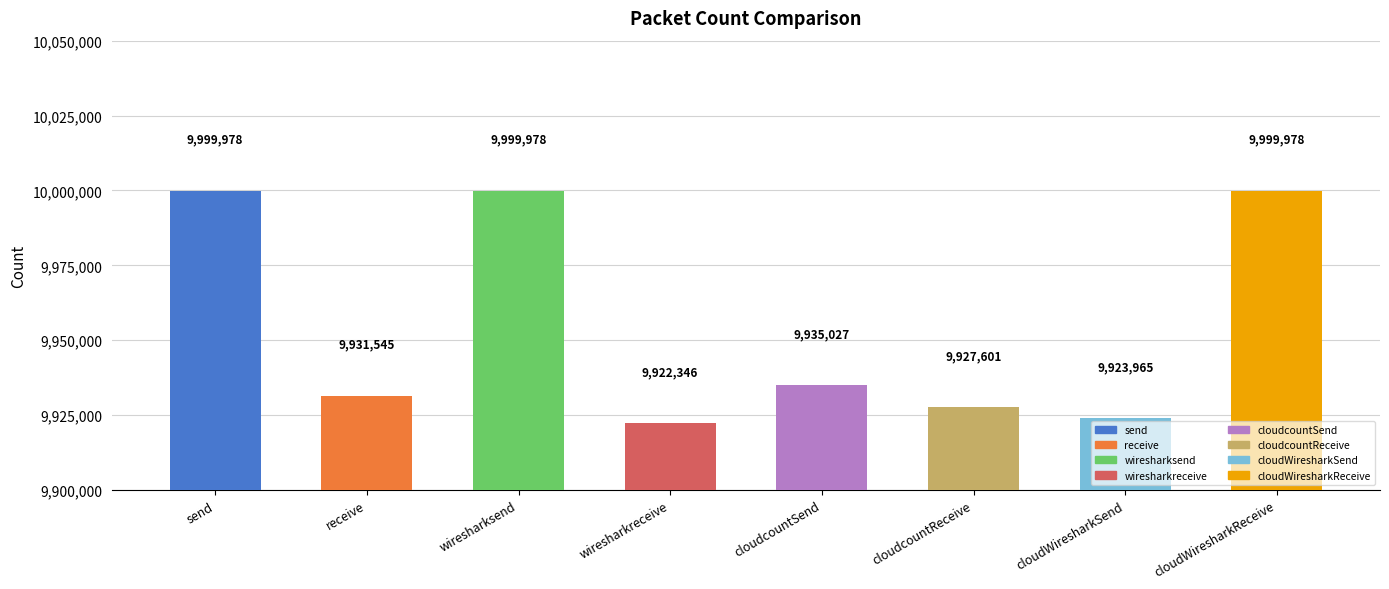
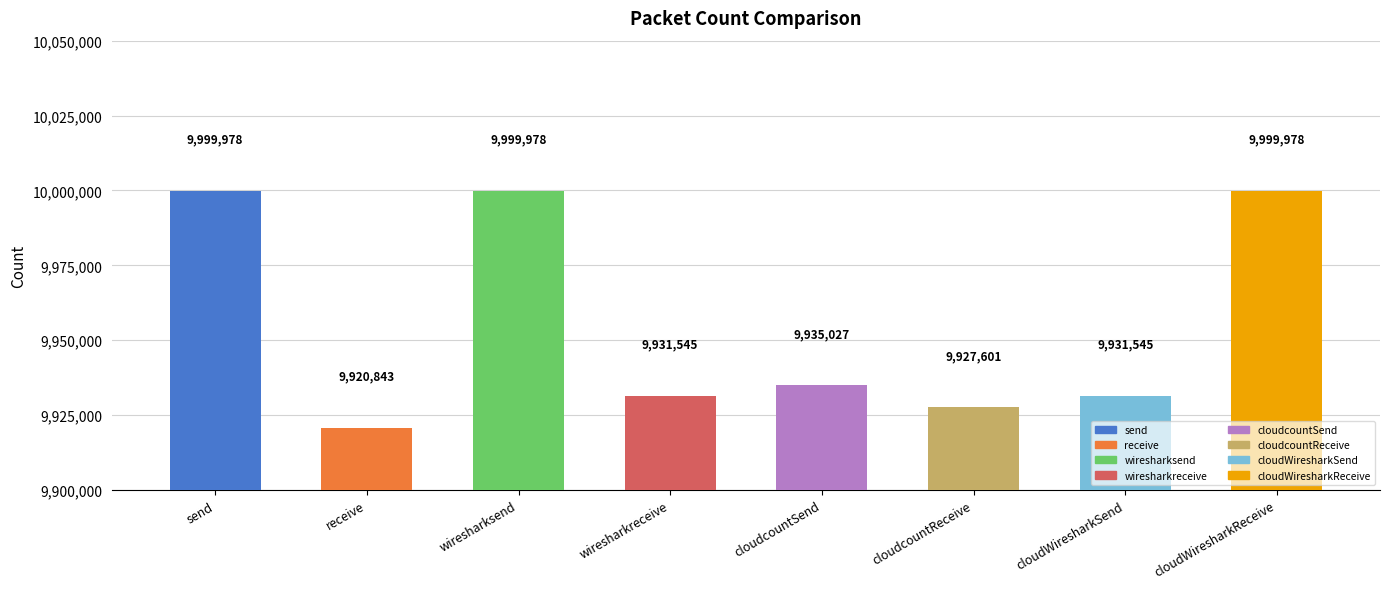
receive: 9,931,545 -> 9,920,843
wiresharkreceive: 9,922,346 -> 9,931,545
cloudWiresharkSend: 9,923,965 -> 9,931,545
